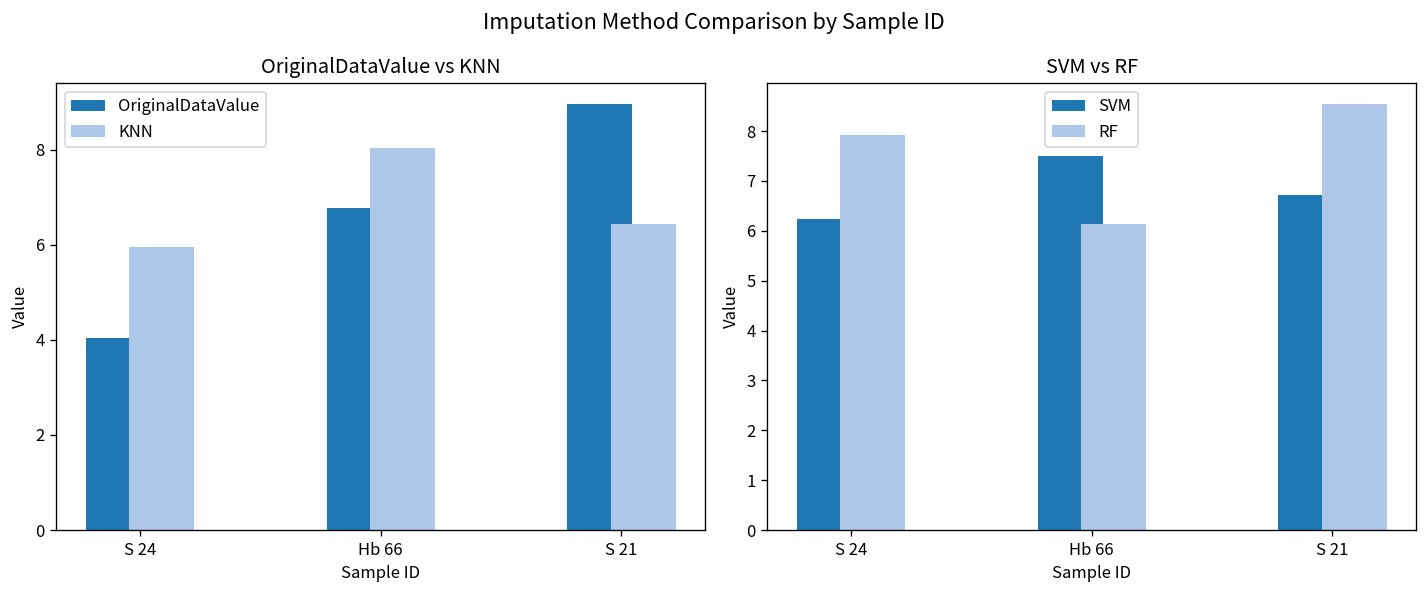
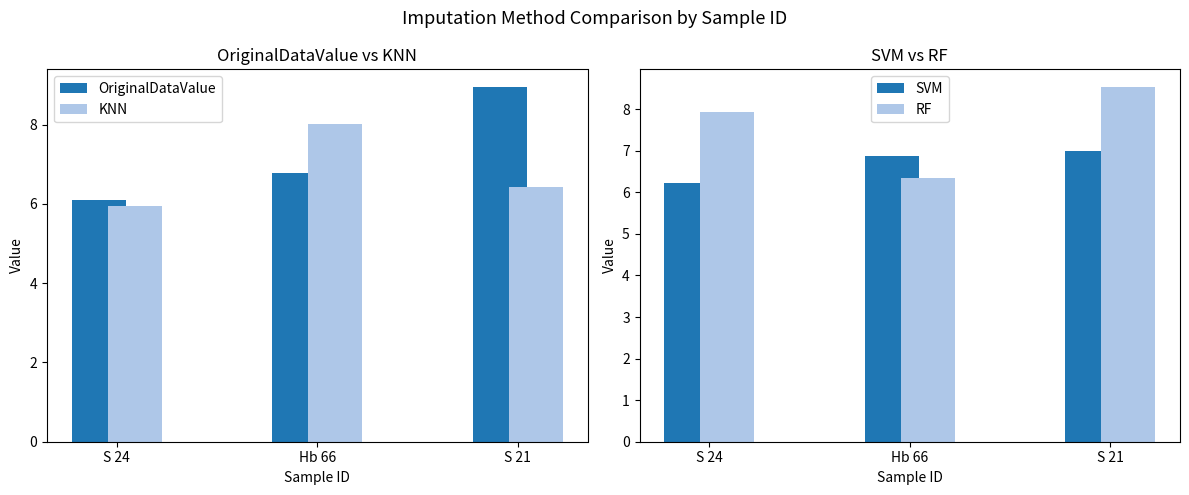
OriginalDataValue vs KNN, OriginalDataValue, S 24: 4.0 -> 6.1
SVM vs RF, SVM, Hb 66: 7.5 -> 6.9
SVM vs RF, RF, Hb 66: 6.1 -> 6.4
SVM vs RF, SVM, S 21: 6.7 -> 7.0
